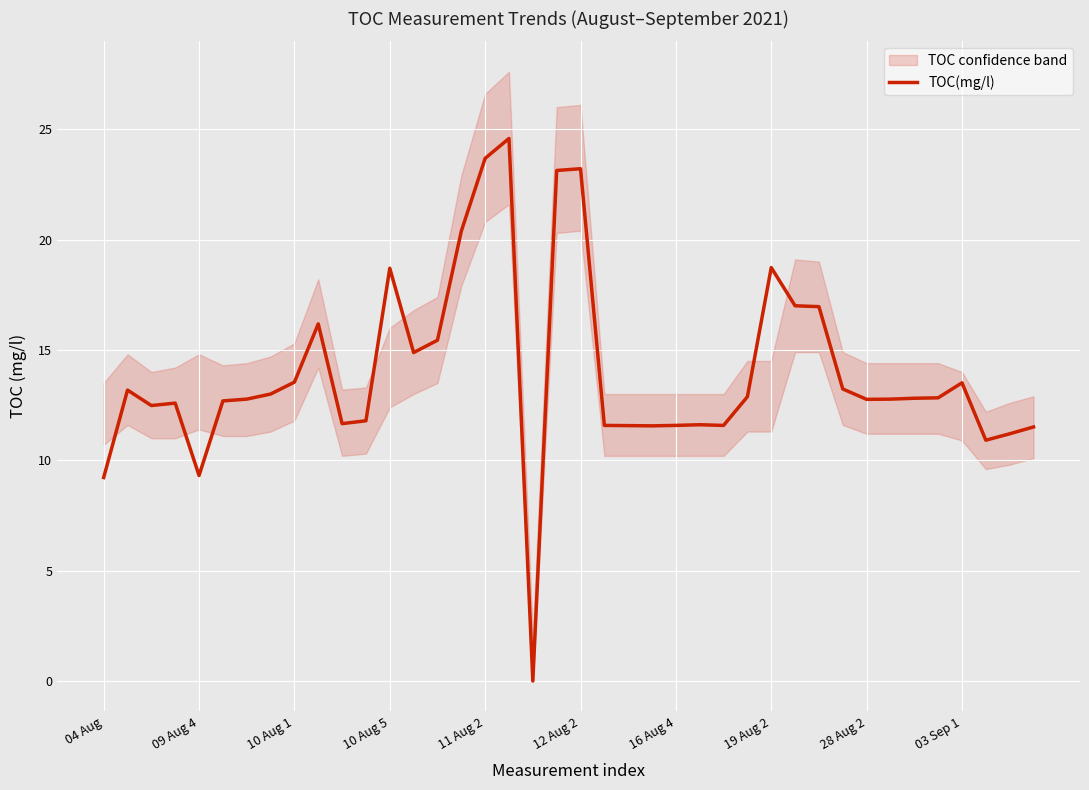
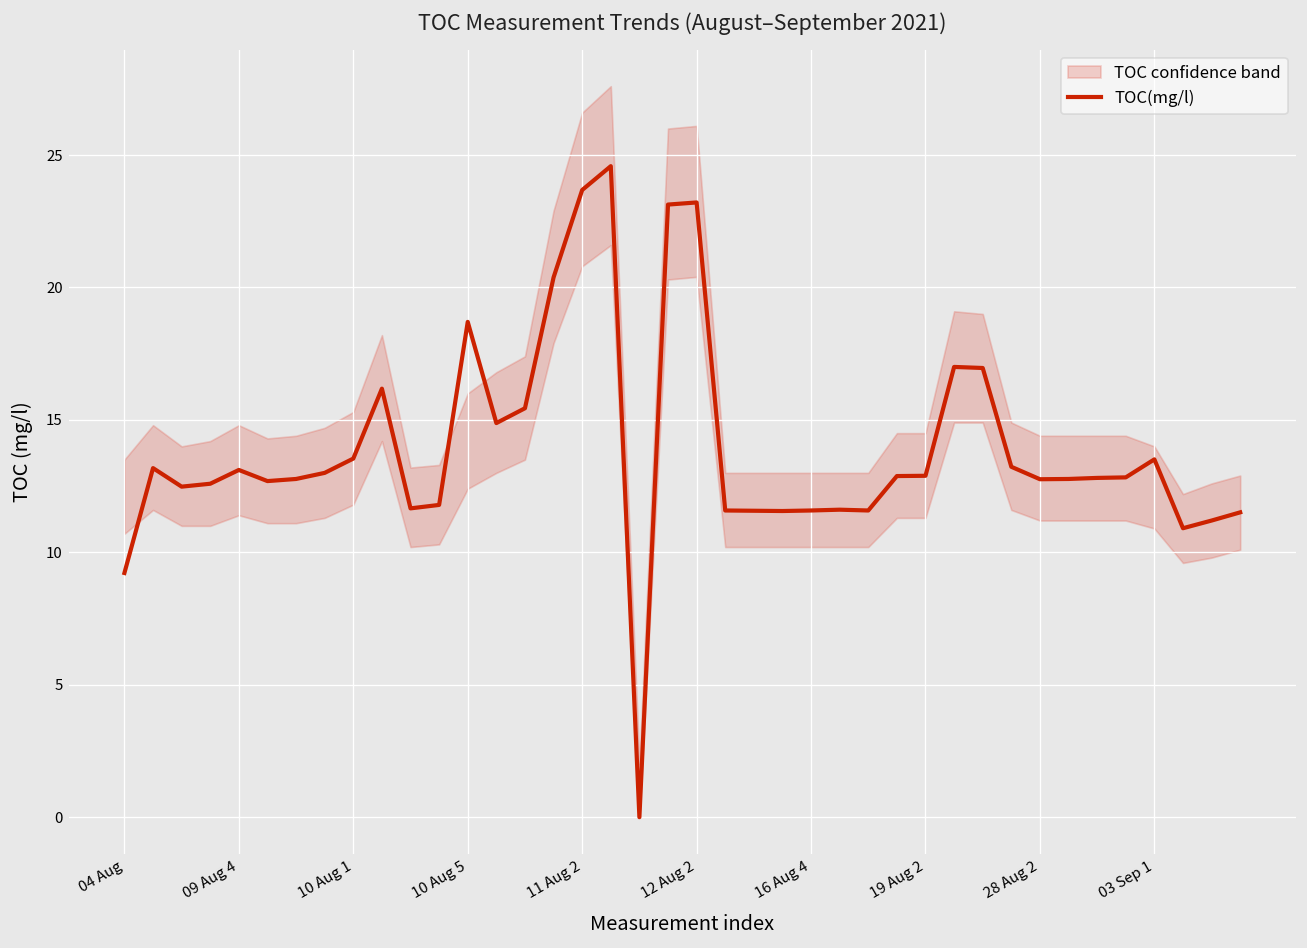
TOC(mg/l), 09 Aug 4: 9.3 -> 13.1
TOC(mg/l), 19 Aug 2: 18.7 -> 12.9
